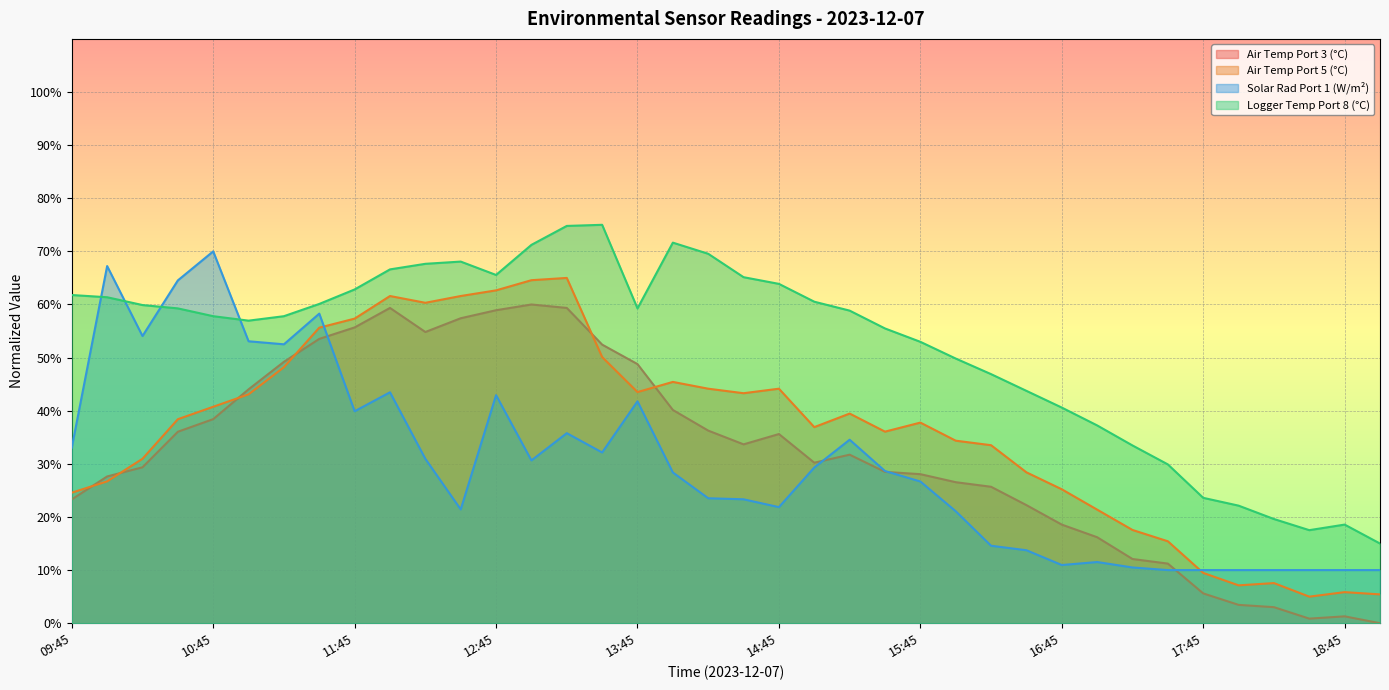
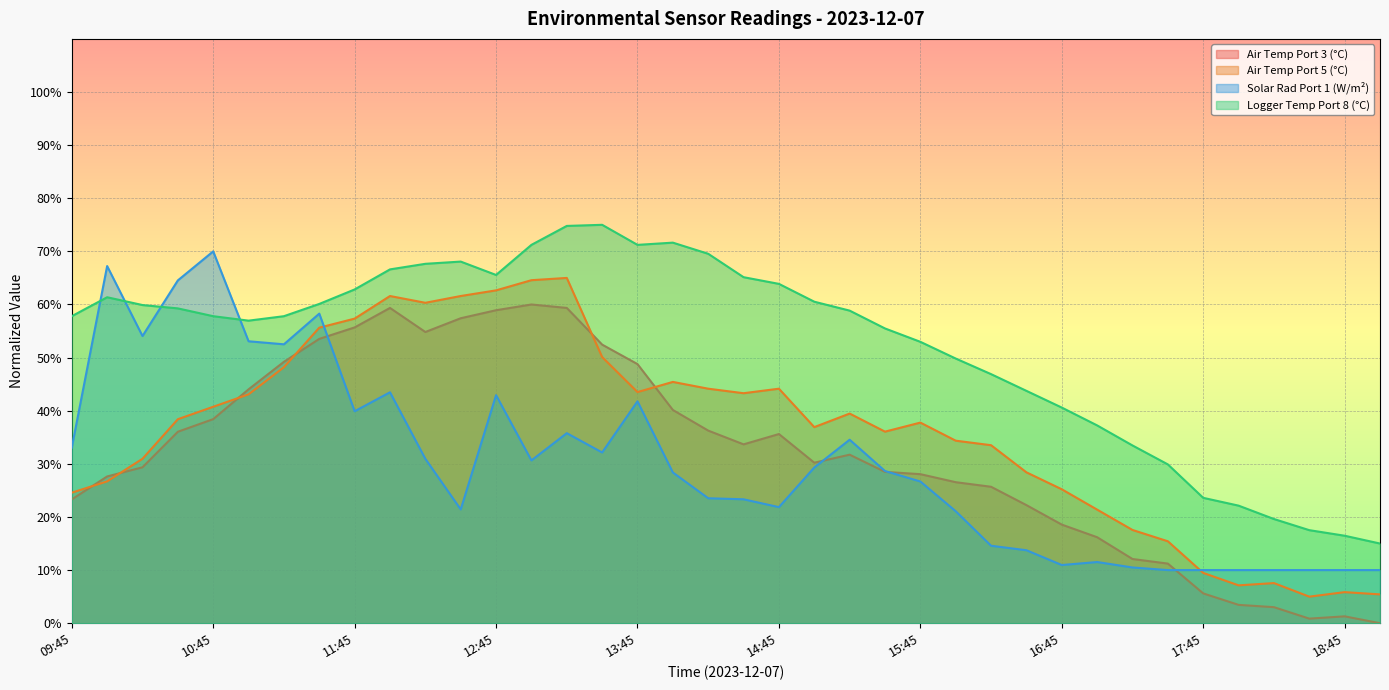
Logger Temp Port 8 (°C), 09:45: 62% -> 58%
Logger Temp Port 8 (°C), 13:45: 59% -> 71%
Logger Temp Port 8 (°C), 18:45: 19% -> 16%
